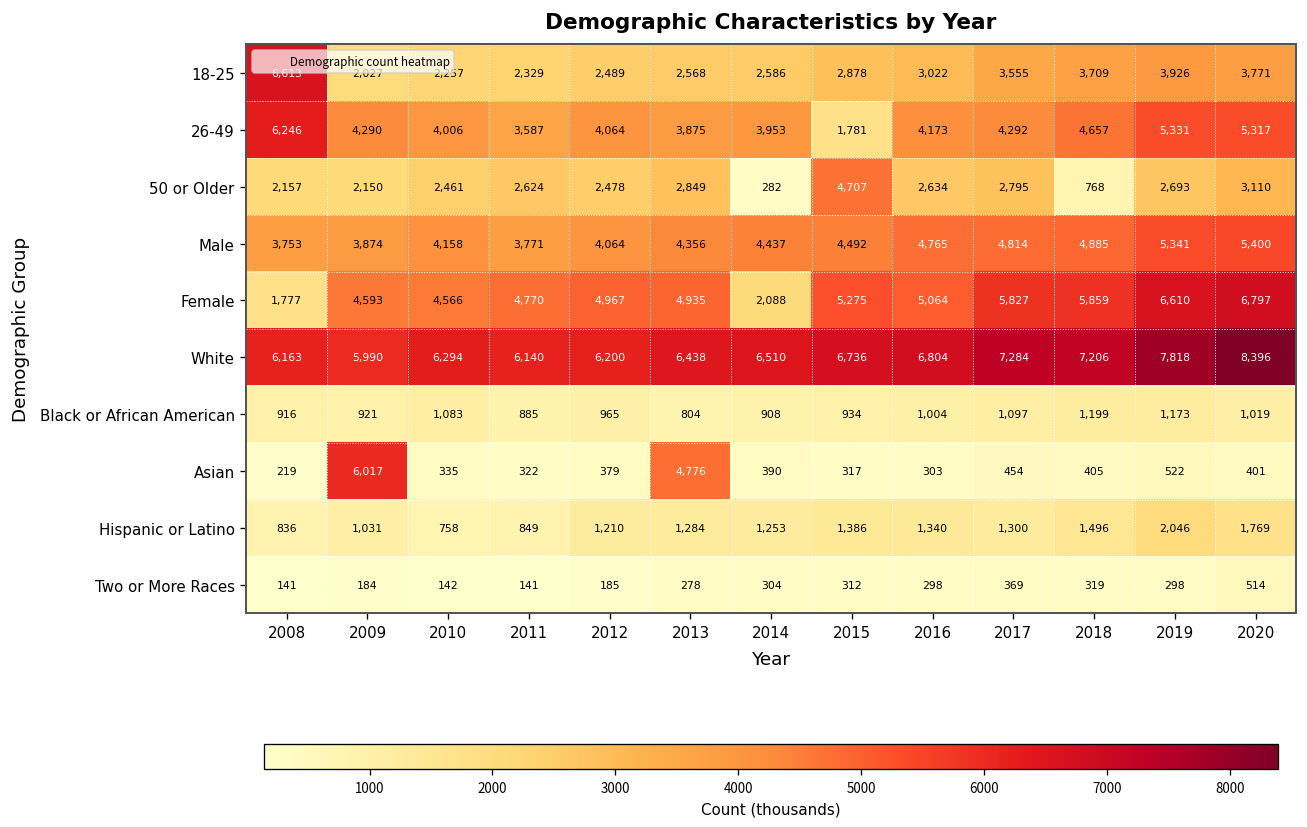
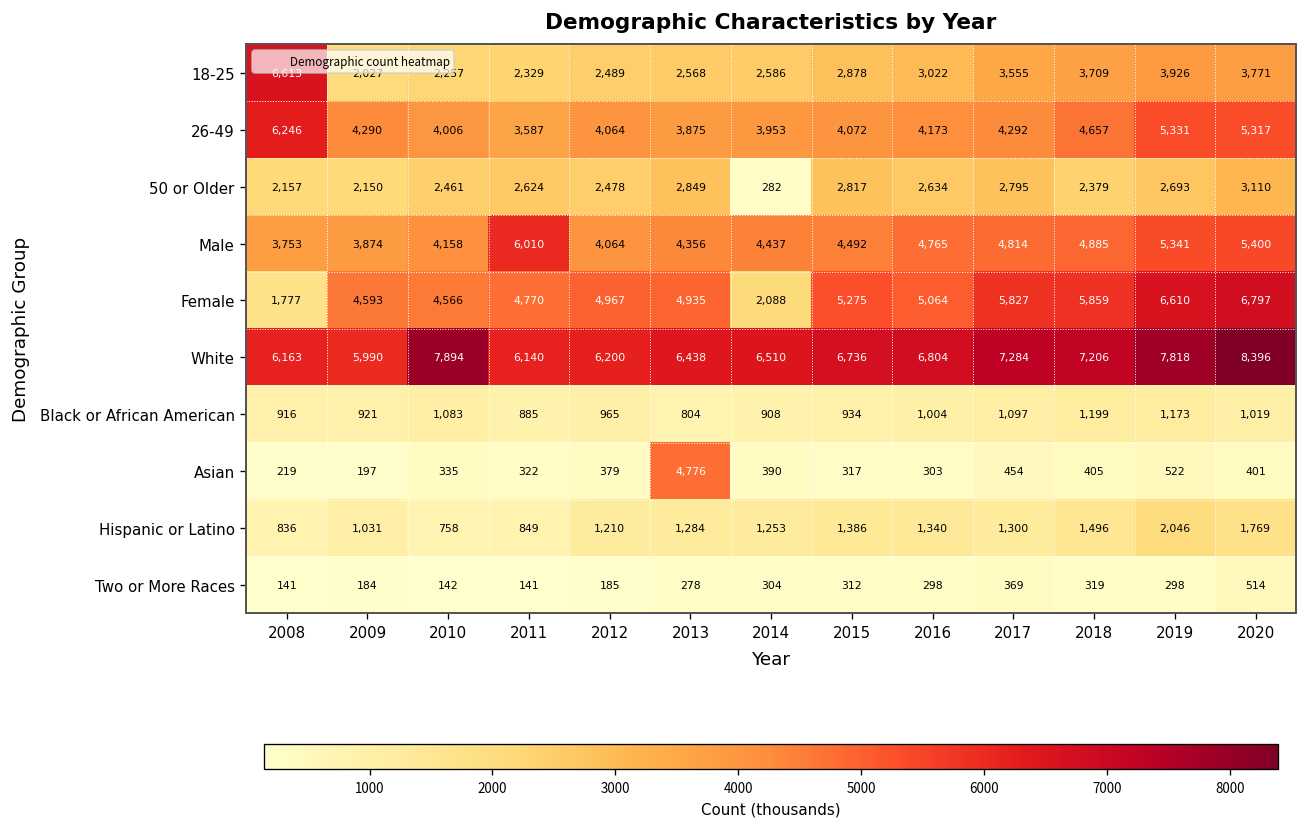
26-49, 2015: 1,781 -> 4,072
50 or Older, 2015: 4,707 -> 2,817
50 or Older, 2018: 768 -> 2,379
Male, 2011: 3,771 -> 6,010
White, 2010: 6,294 -> 7,894
Asian, 2009: 6,017 -> 197
